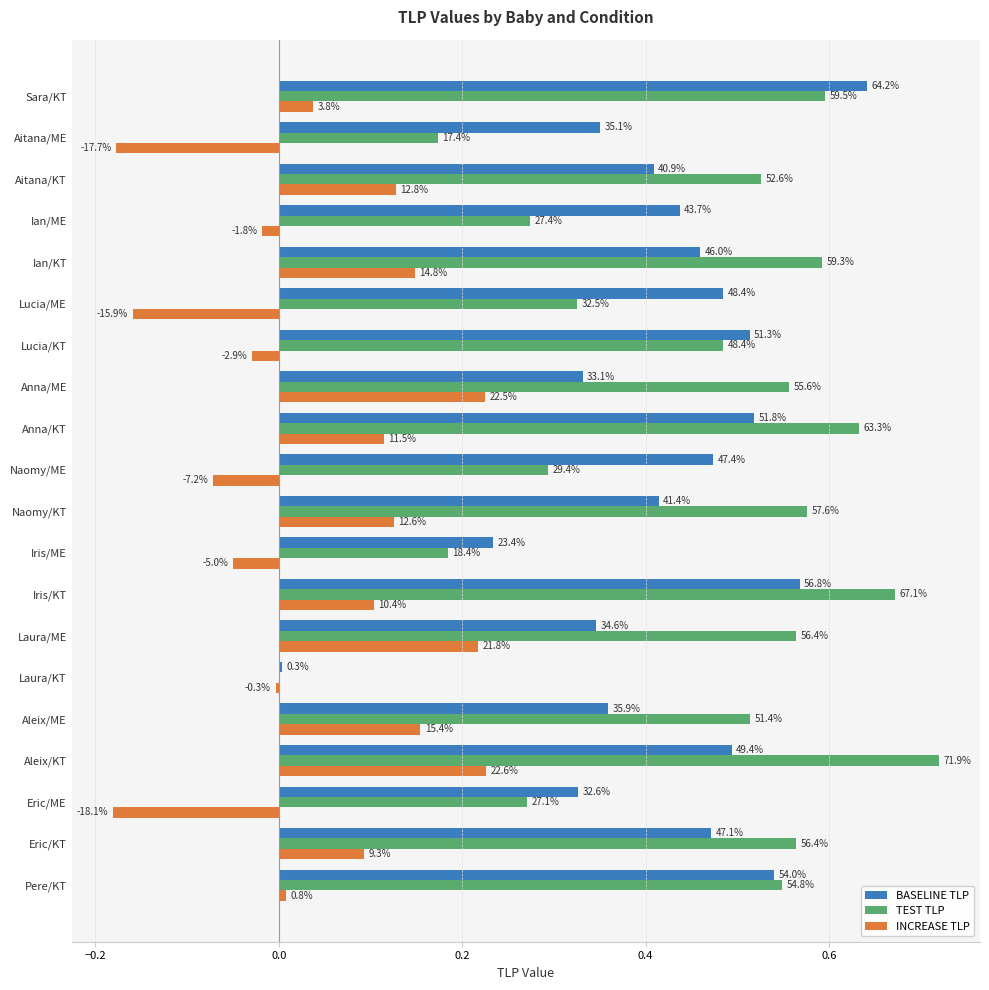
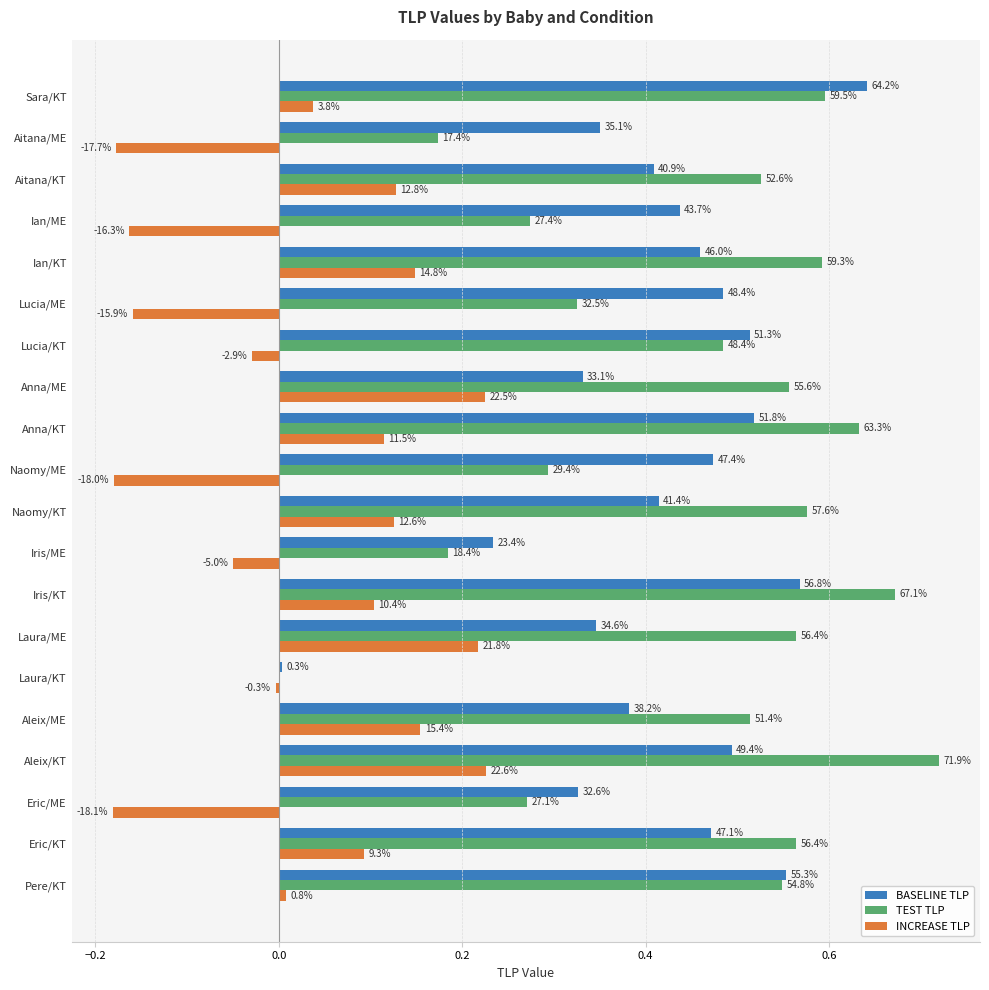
INCREASE TLP, Ian/ME: -1.8% -> -16.3%
INCREASE TLP, Naomy/ME: -7.2% -> -18.0%
BASELINE TLP, Aleix/ME: 35.9% -> 38.2%
BASELINE TLP, Pere/KT: 54.0% -> 55.3%
